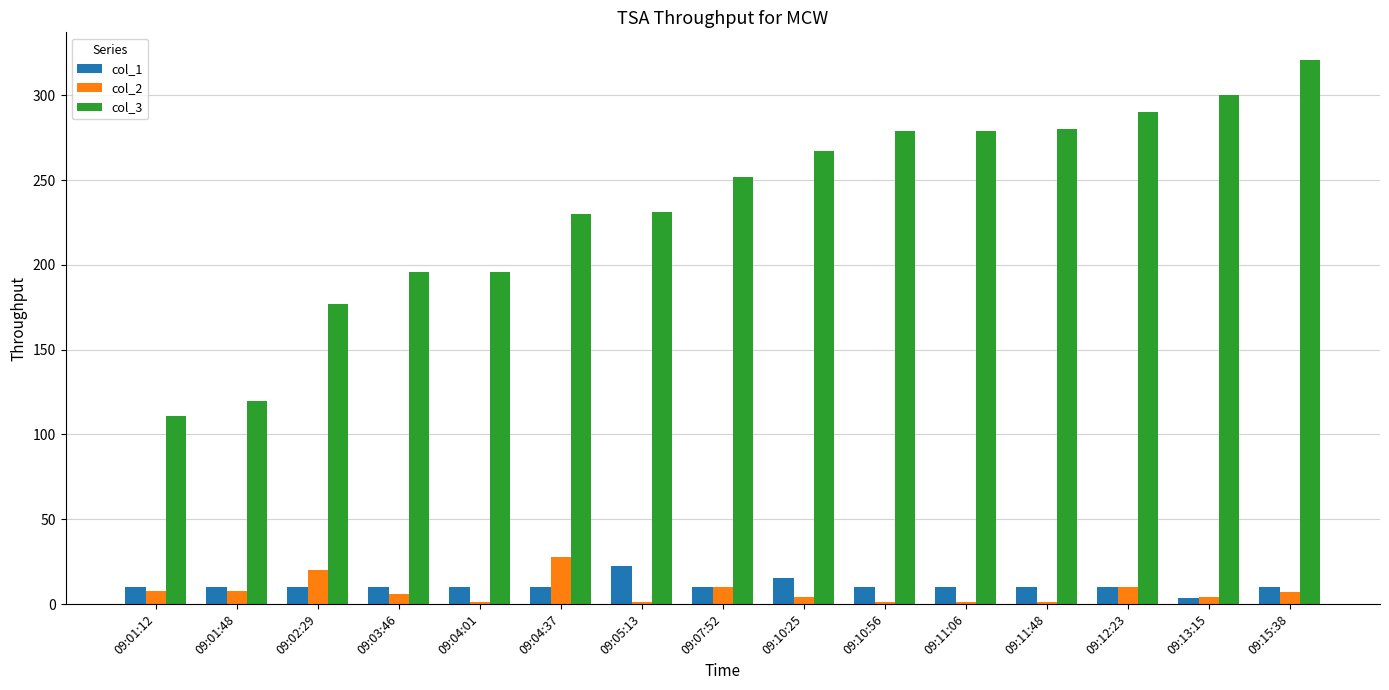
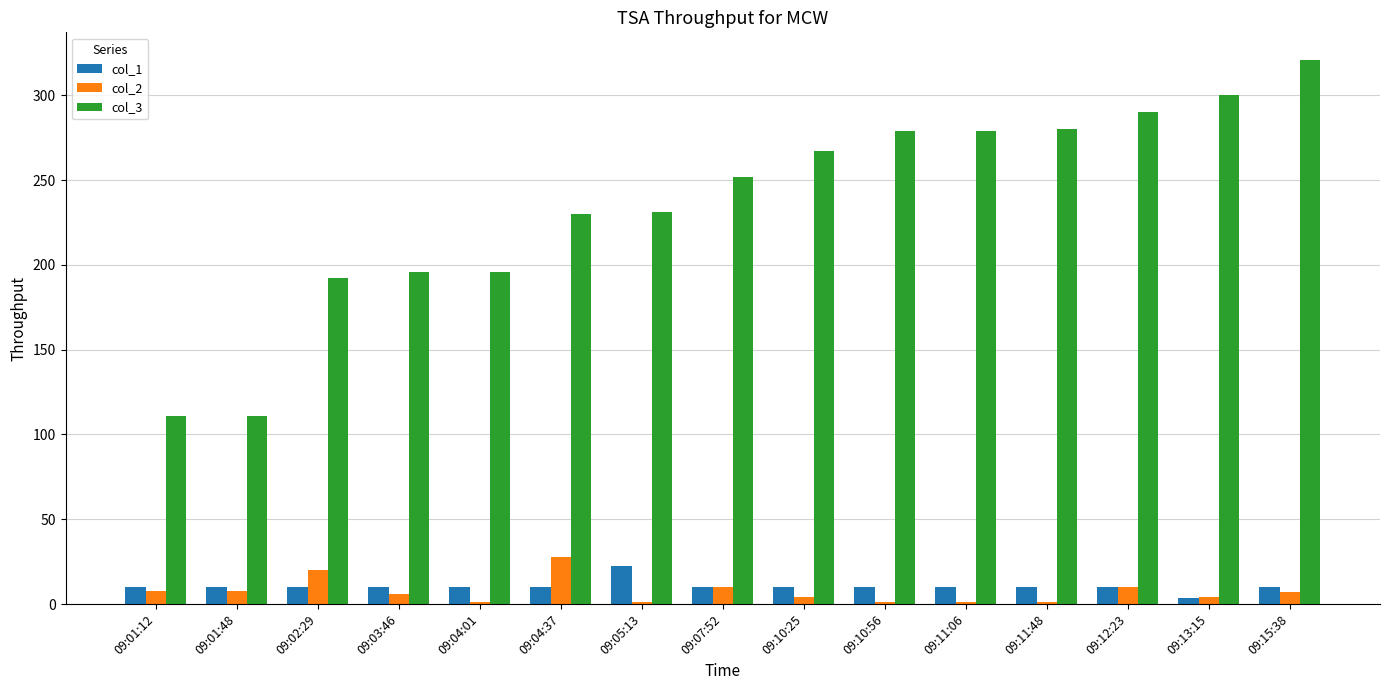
col_3, 09:01:48: 120 -> 111
col_3, 09:02:29: 177 -> 192
col_1, 09:10:25: 15 -> 10
